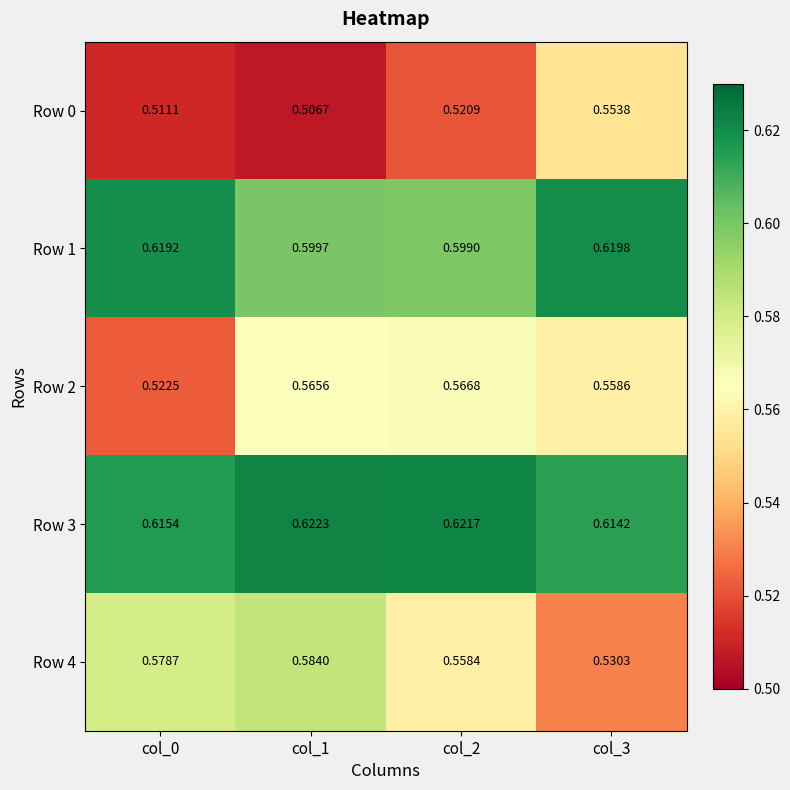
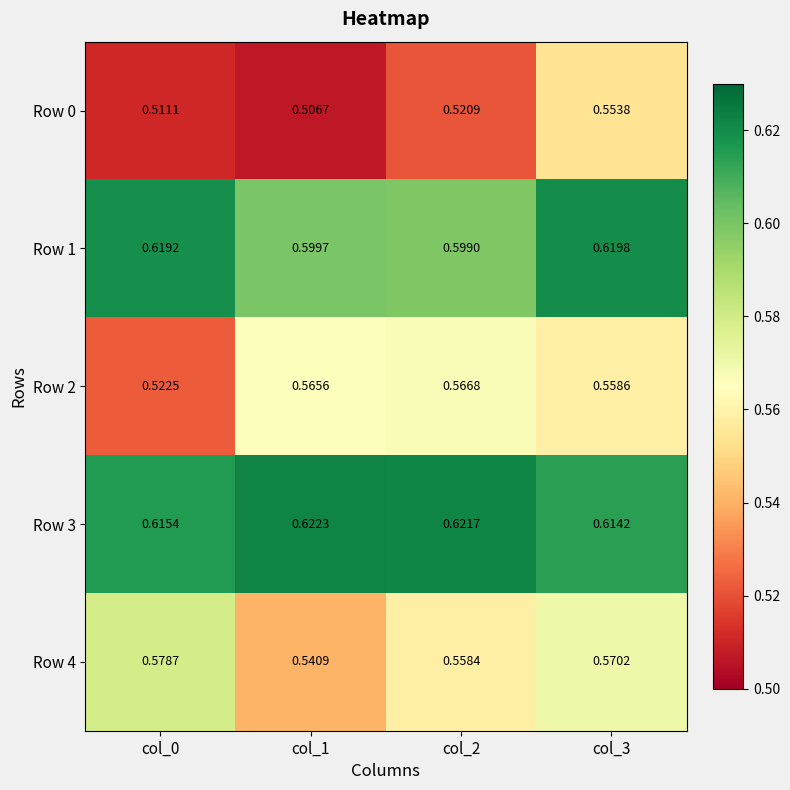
Row 4, col_1: 0.5840 -> 0.5409
Row 4, col_3: 0.5303 -> 0.5702
